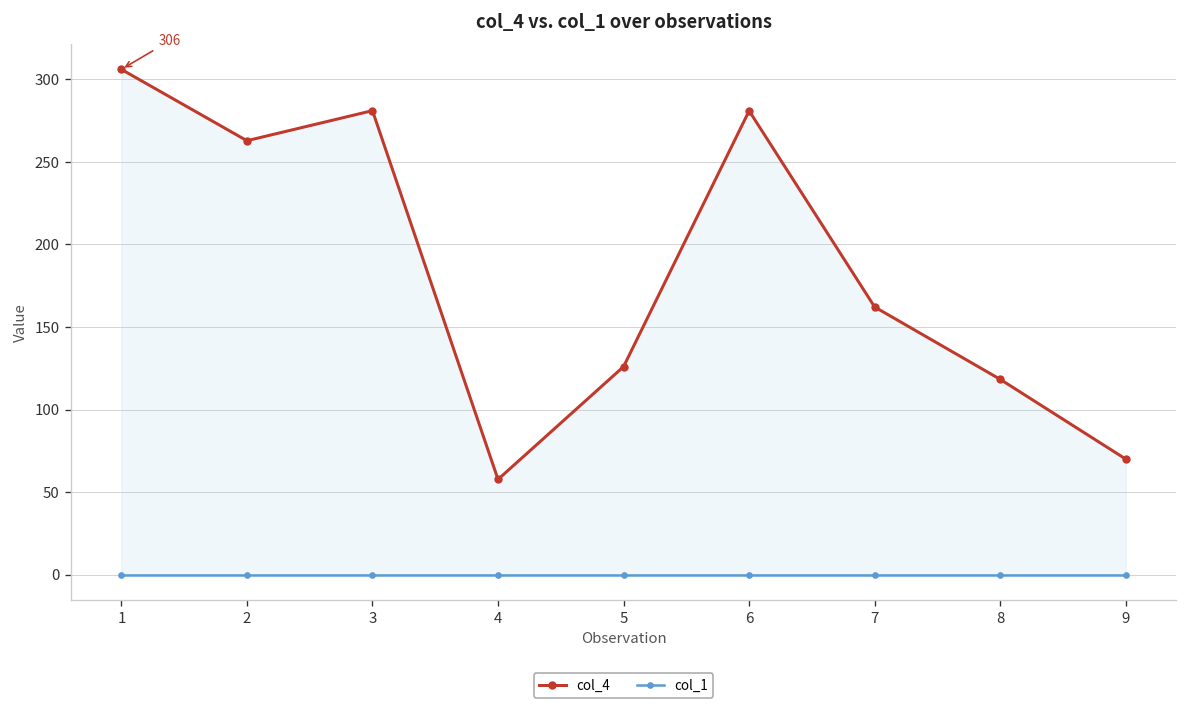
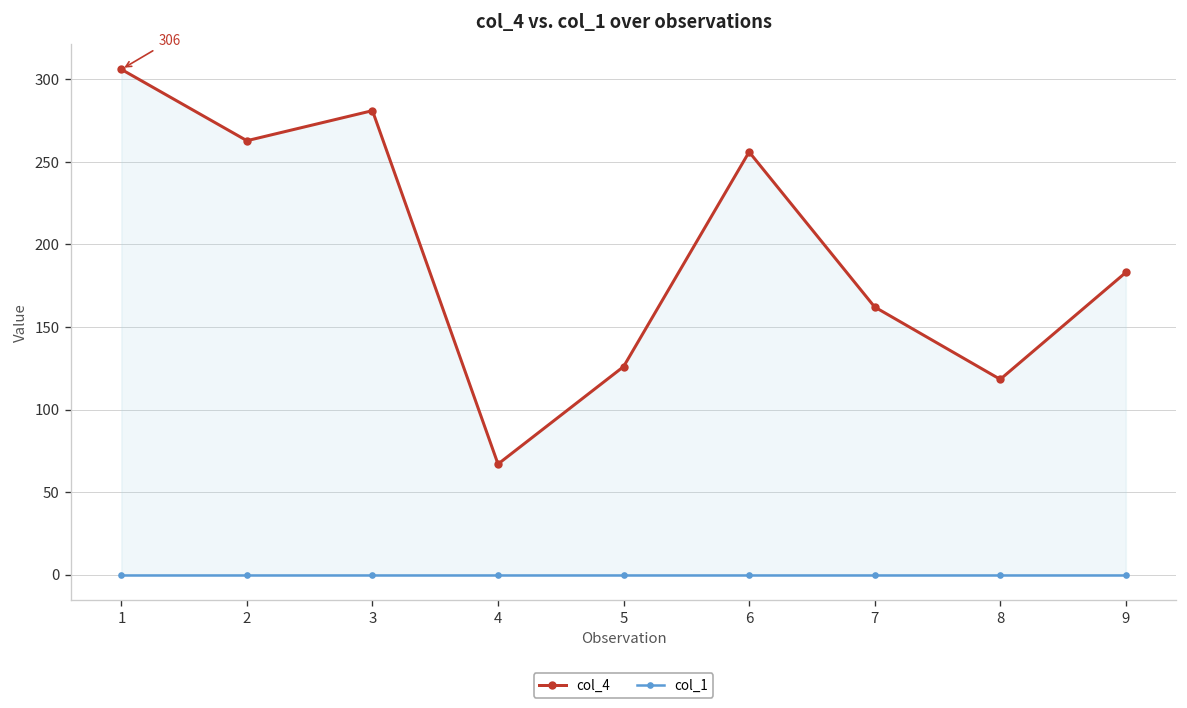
col_4, 4: 58 -> 67
col_4, 6: 281 -> 256
col_4, 9: 70 -> 183
